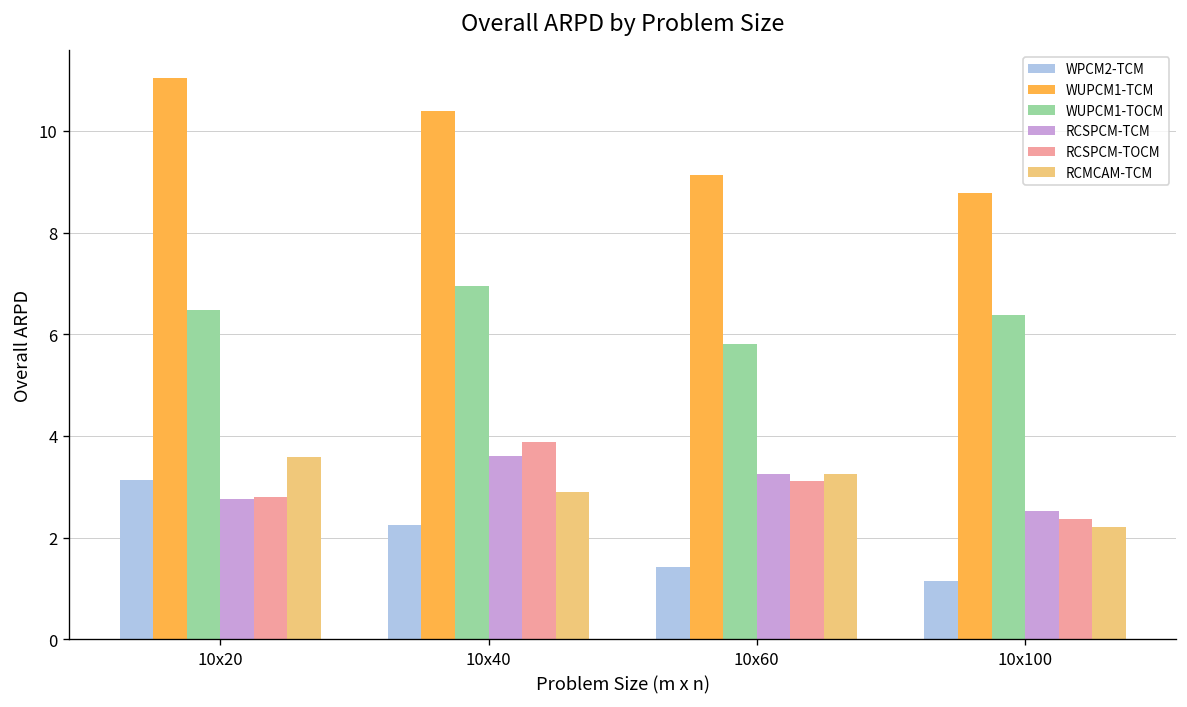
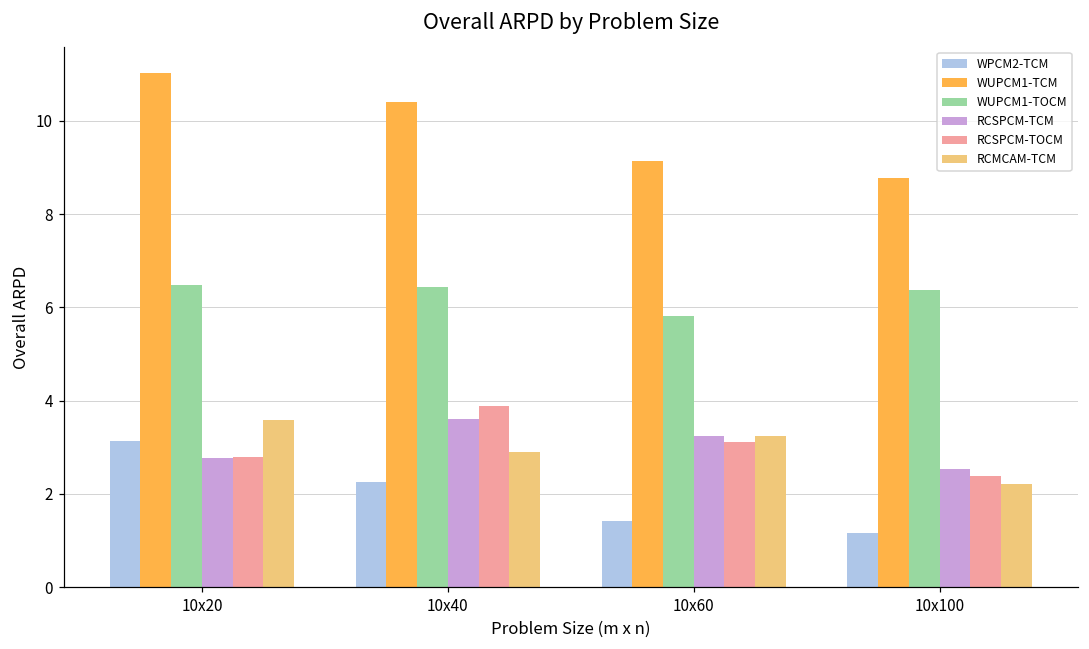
WUPCM1-TOCM, 10x40: 7.0 -> 6.4
